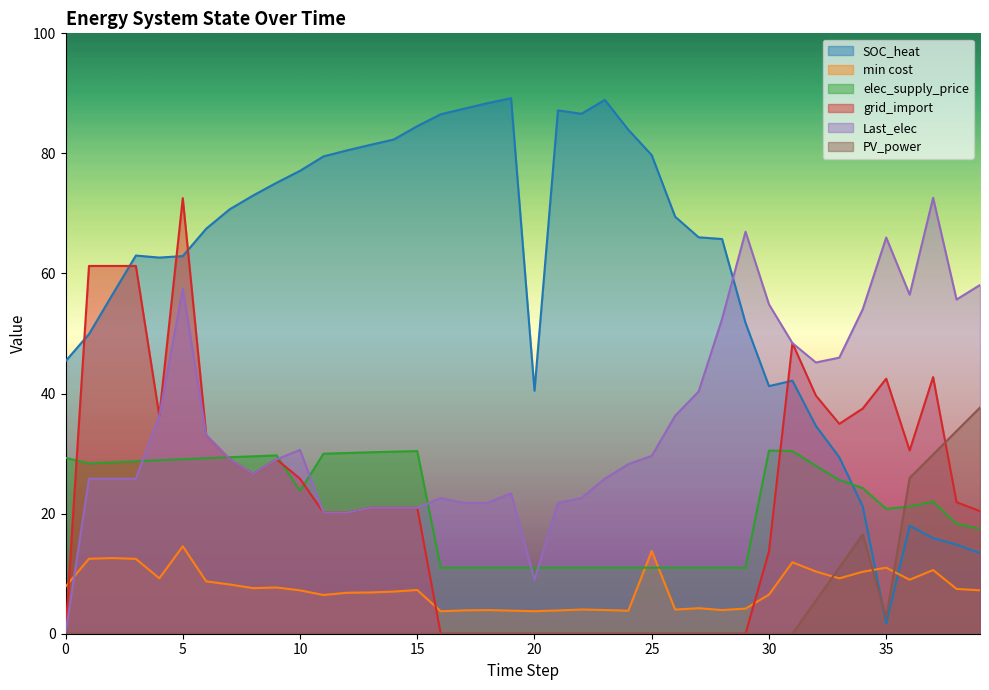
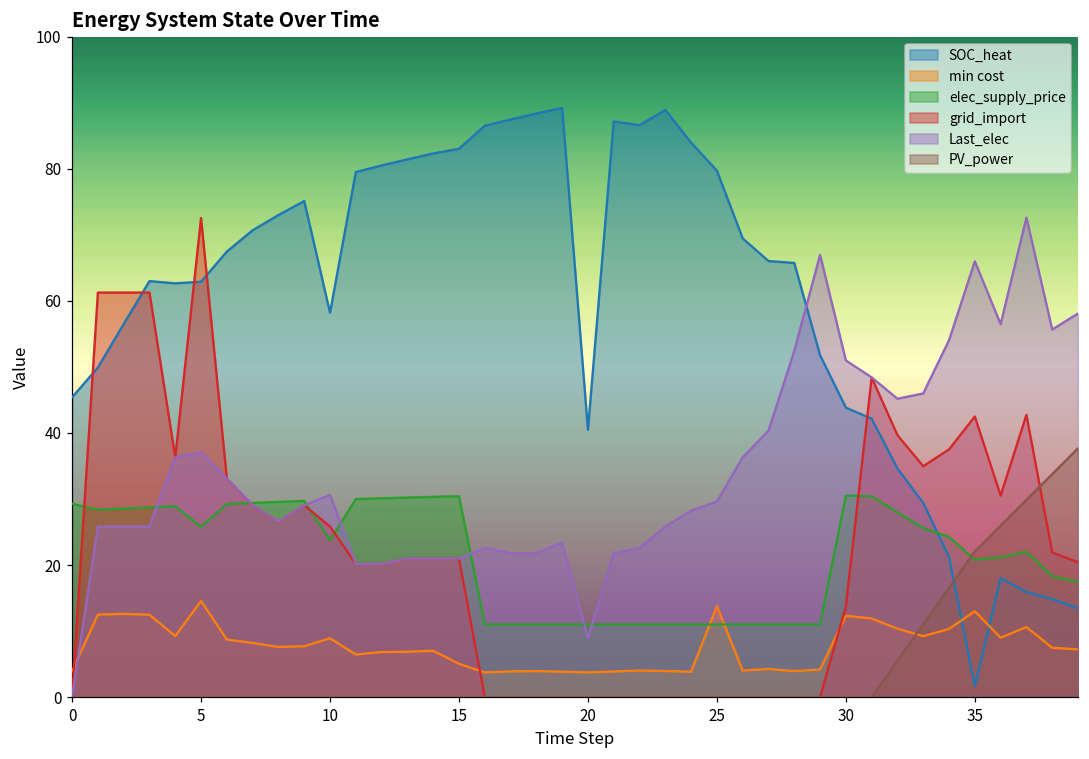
min cost, 0: 8 -> 4
elec_supply_price, 5: 29 -> 26
Last_elec, 5: 57 -> 37
SOC_heat, 10: 77 -> 58
min cost, 10: 7 -> 9
SOC_heat, 15: 85 -> 83
min cost, 15: 7 -> 5
SOC_heat, 30: 41 -> 44
min cost, 30: 7 -> 12
Last_elec, 30: 55 -> 51
min cost, 35: 11 -> 13
PV_power, 35: 3 -> 22
